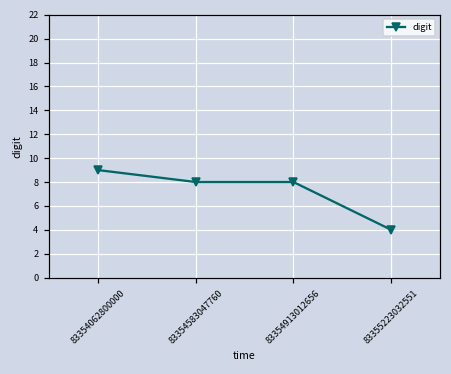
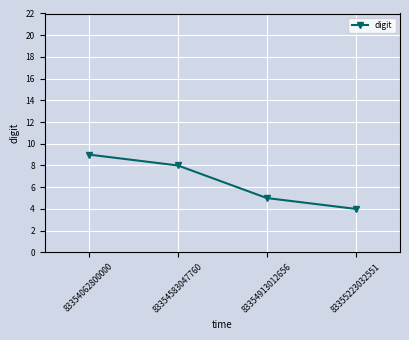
83354913012656: 8 -> 5
